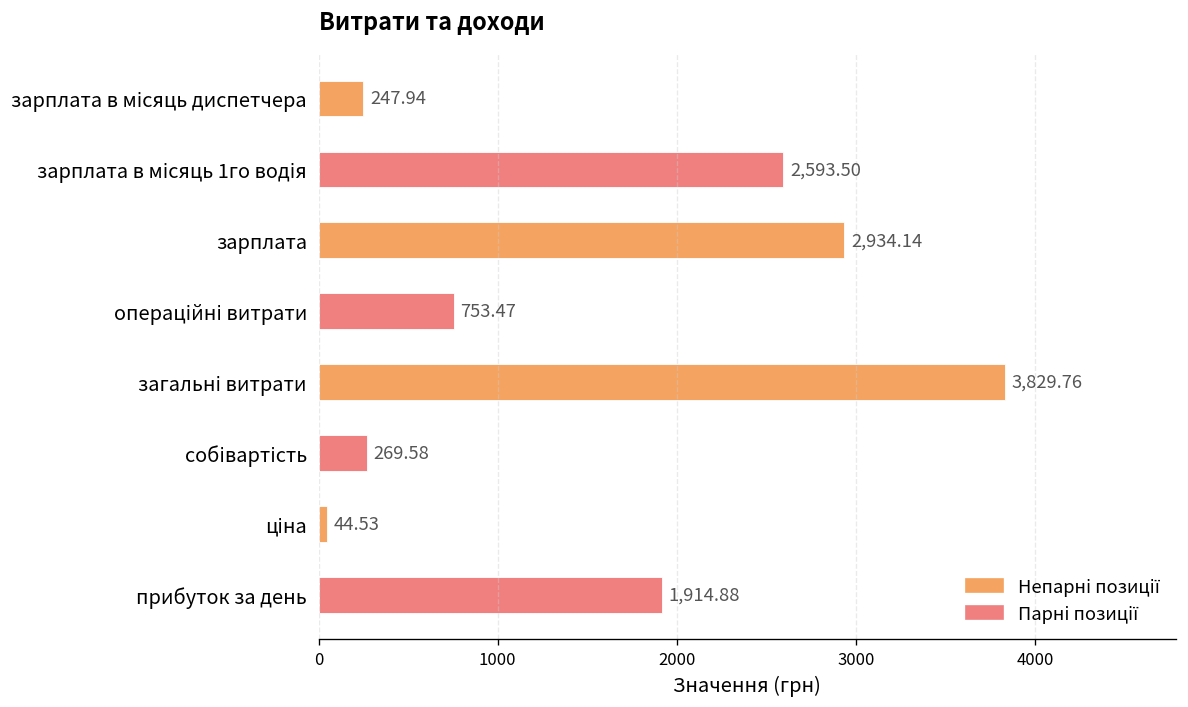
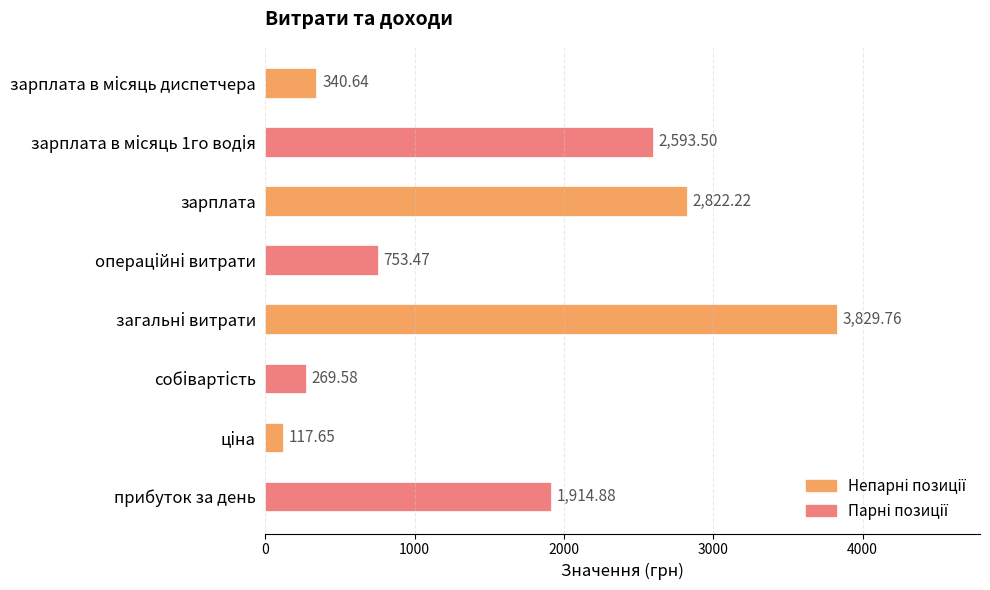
зарплата в місяць диспетчера: 247.94 -> 340.64
зарплата: 2,934.14 -> 2,822.22
ціна: 44.53 -> 117.65
